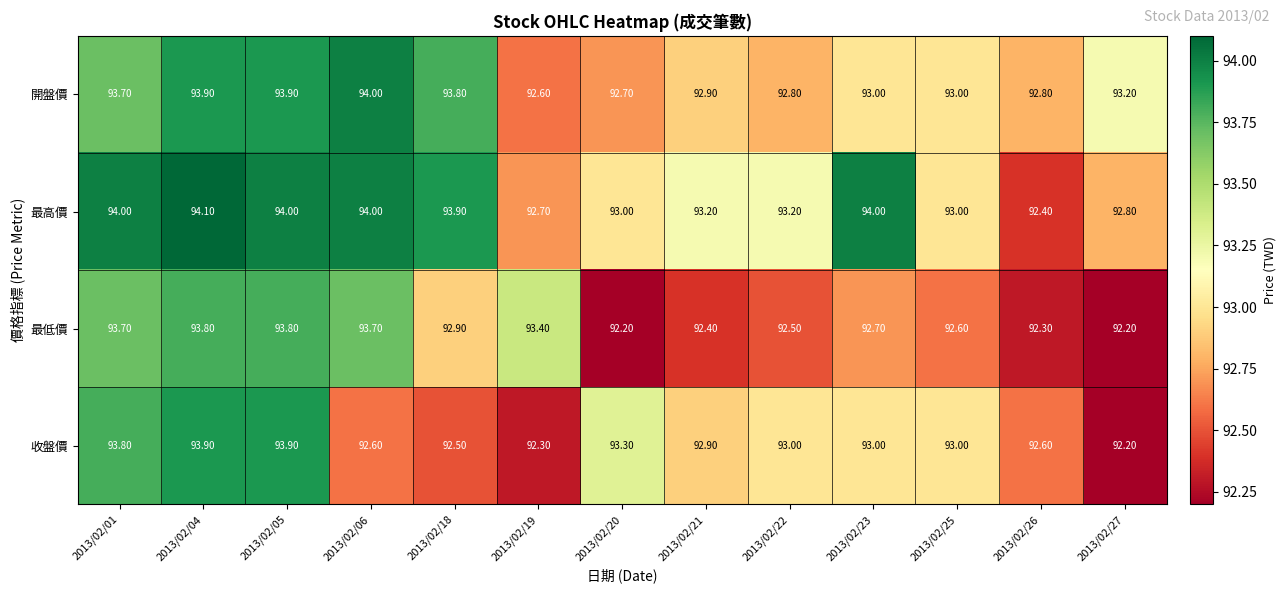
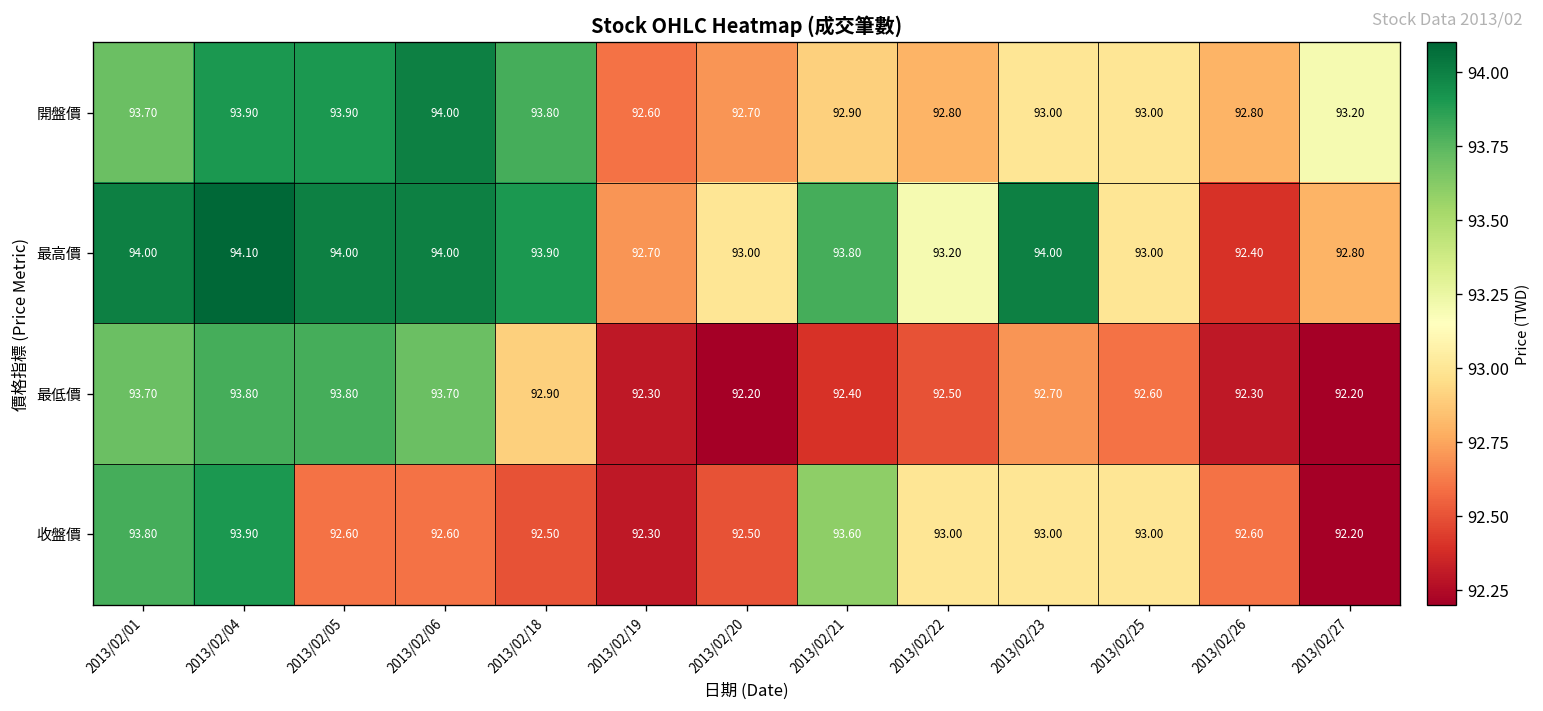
最高價, 2013/02/21: 93.20 -> 93.80
最低價, 2013/02/19: 93.40 -> 92.30
收盤價, 2013/02/05: 93.90 -> 92.60
收盤價, 2013/02/20: 93.30 -> 92.50
收盤價, 2013/02/21: 92.90 -> 93.60
